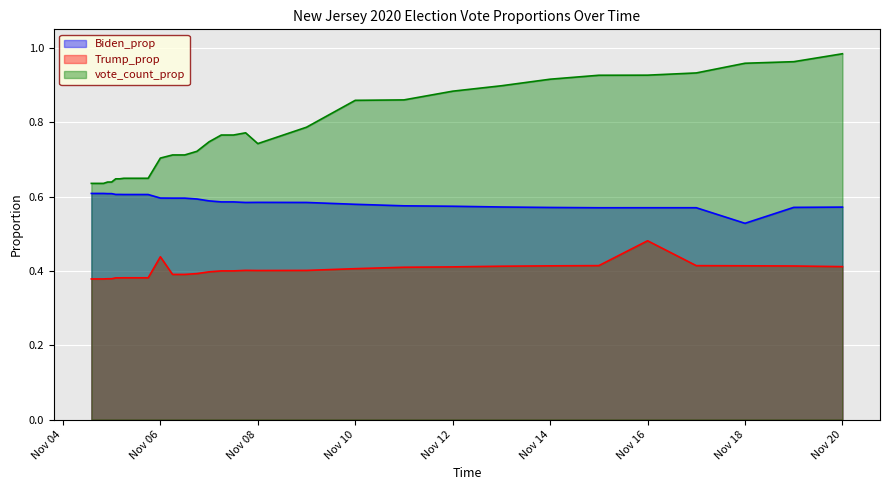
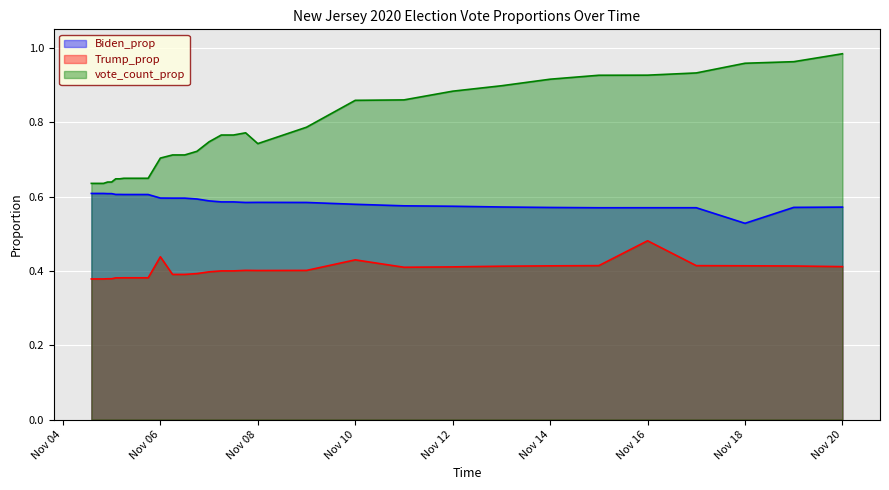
Trump_prop, Nov 10: 0.41 -> 0.43
